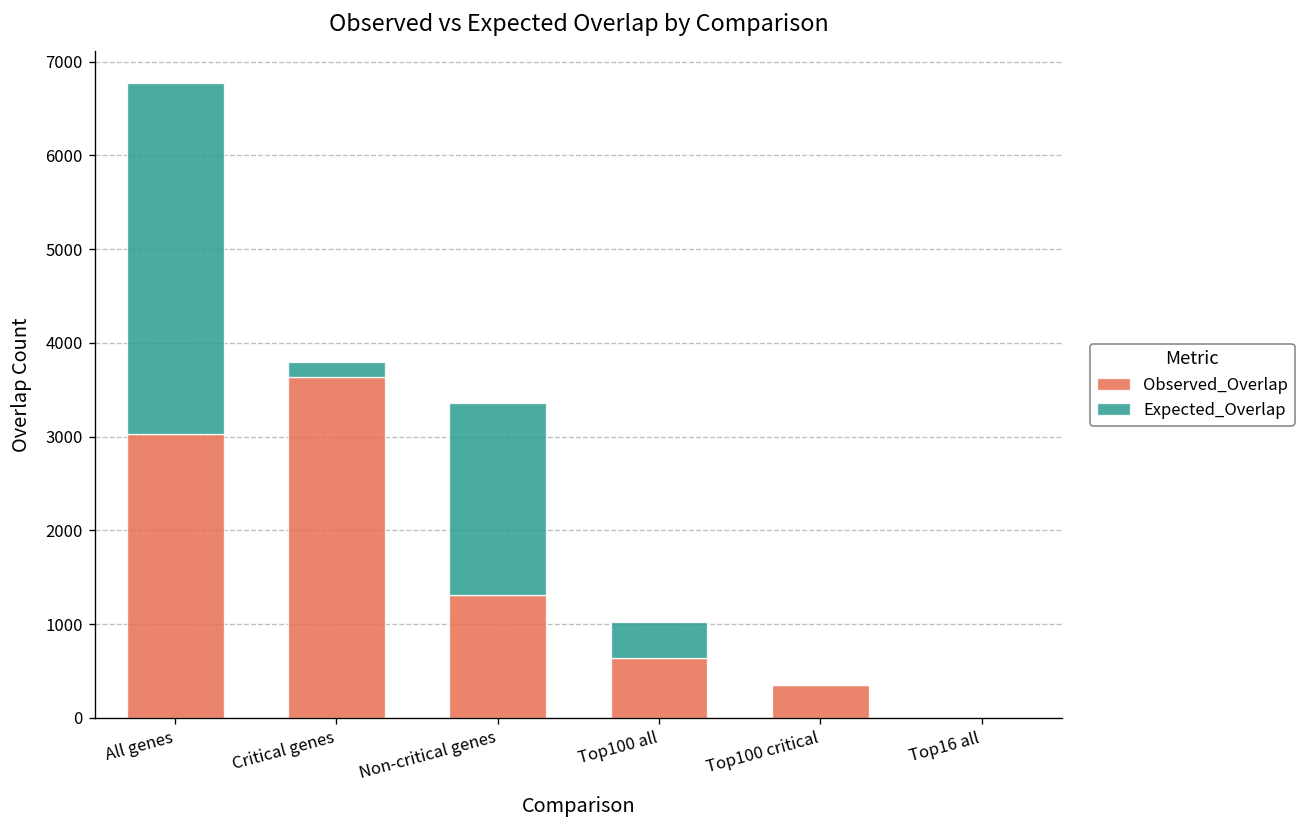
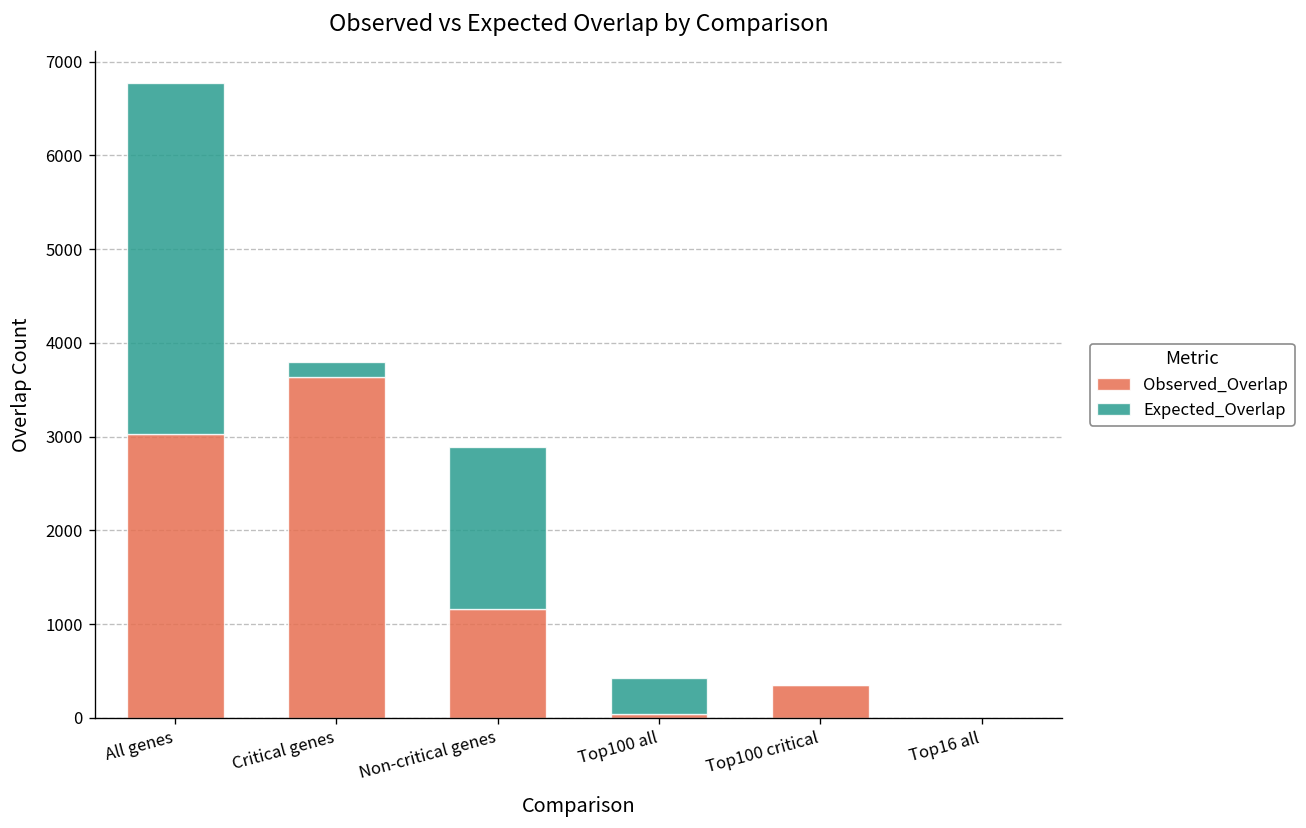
Observed_Overlap, Non-critical genes: 1300 -> 1200
Expected_Overlap, Non-critical genes: 2000 -> 1700
Observed_Overlap, Top100 all: 600 -> 0
